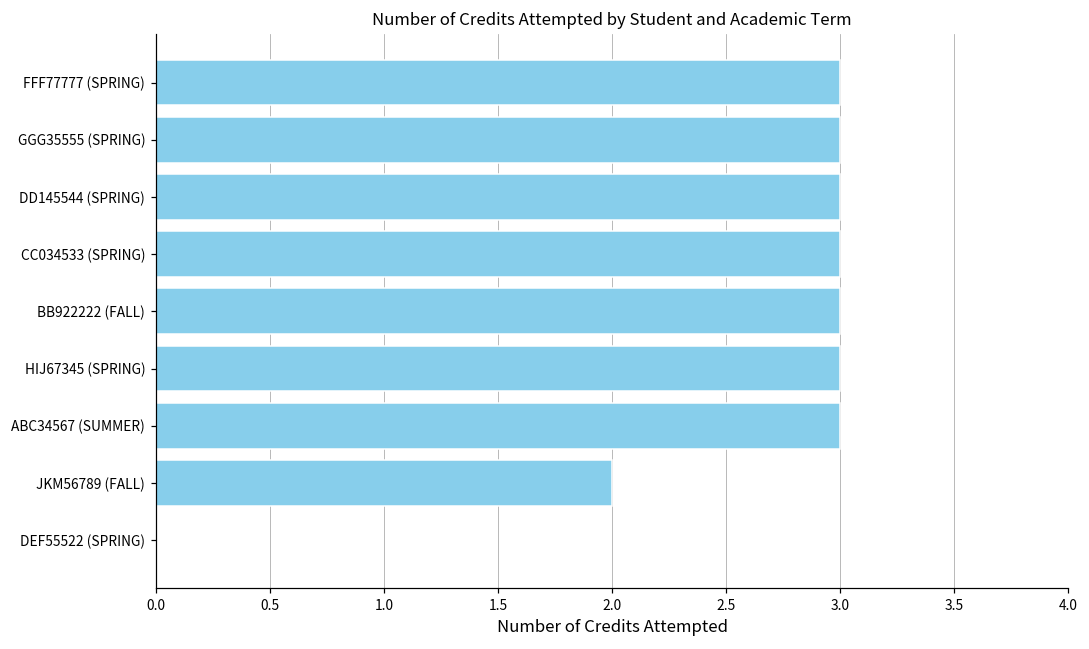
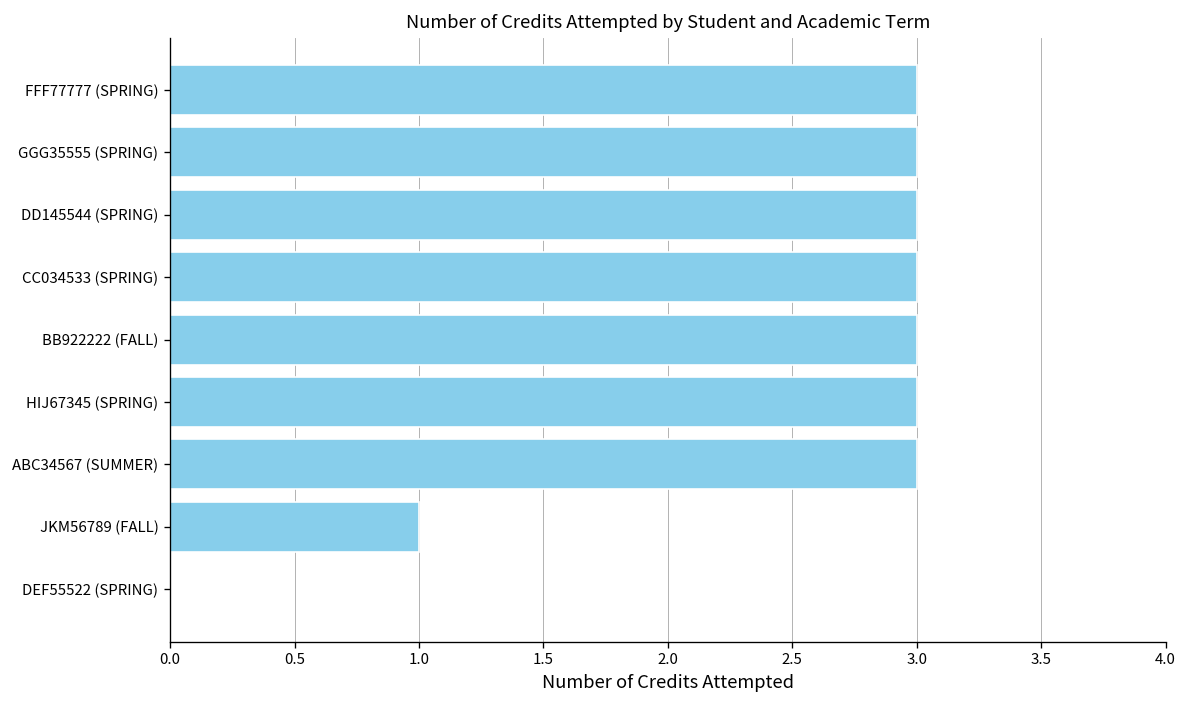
JKM56789 (FALL): 2 -> 1
